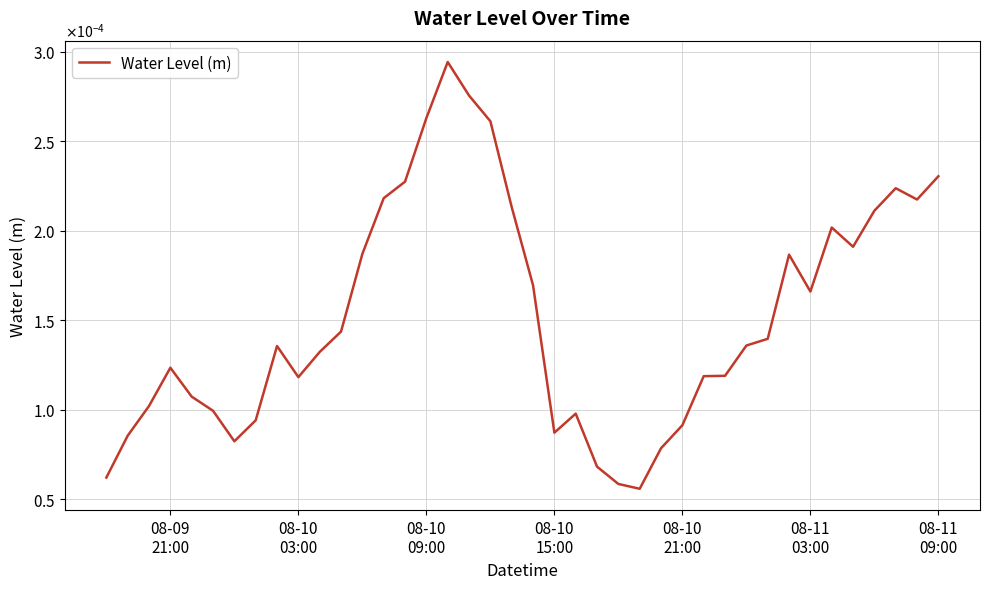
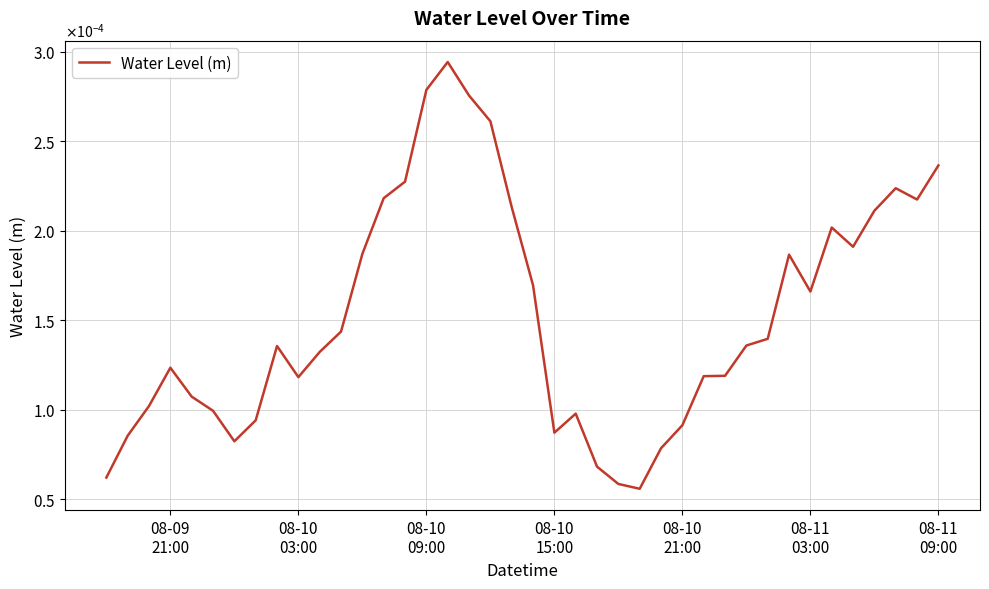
08-10 09:00: 0.000263 -> 0.000279
08-11 09:00: 0.000230 -> 0.000236
